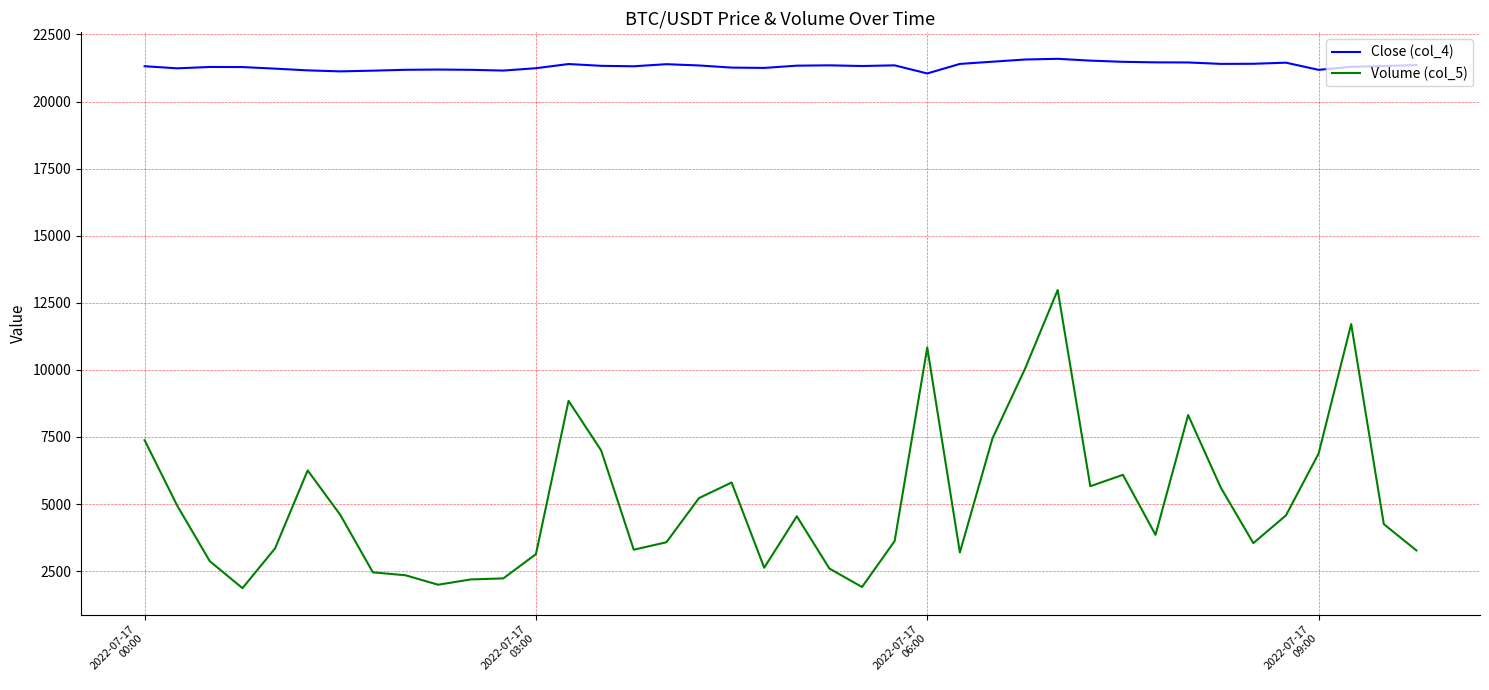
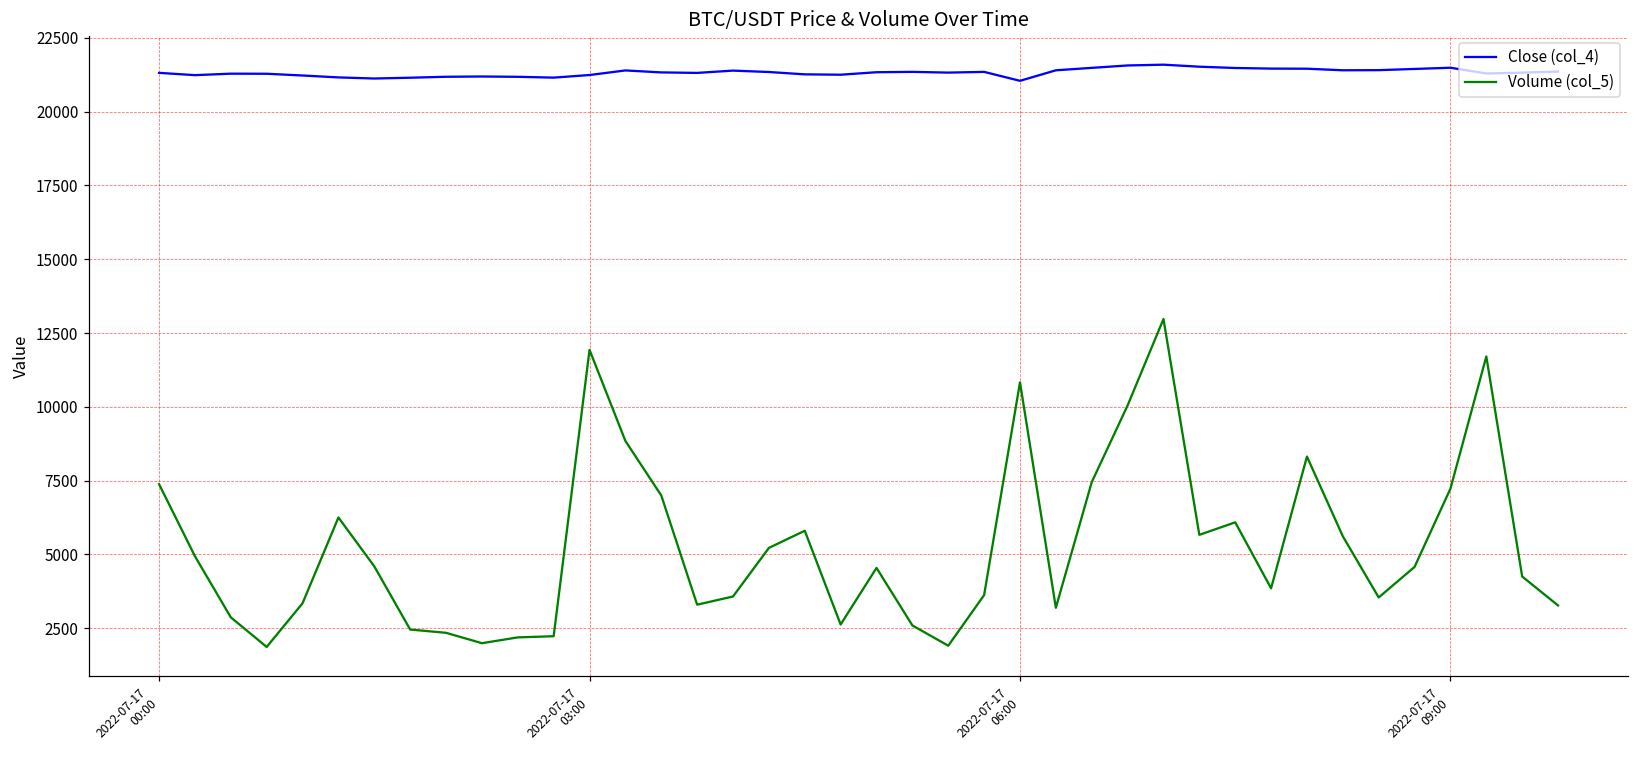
Volume (col_5), 2022-07-17 03:00: 3100 -> 11900
Close (col_4), 2022-07-17 09:00: 21200 -> 21500
Volume (col_5), 2022-07-17 09:00: 6900 -> 7200
